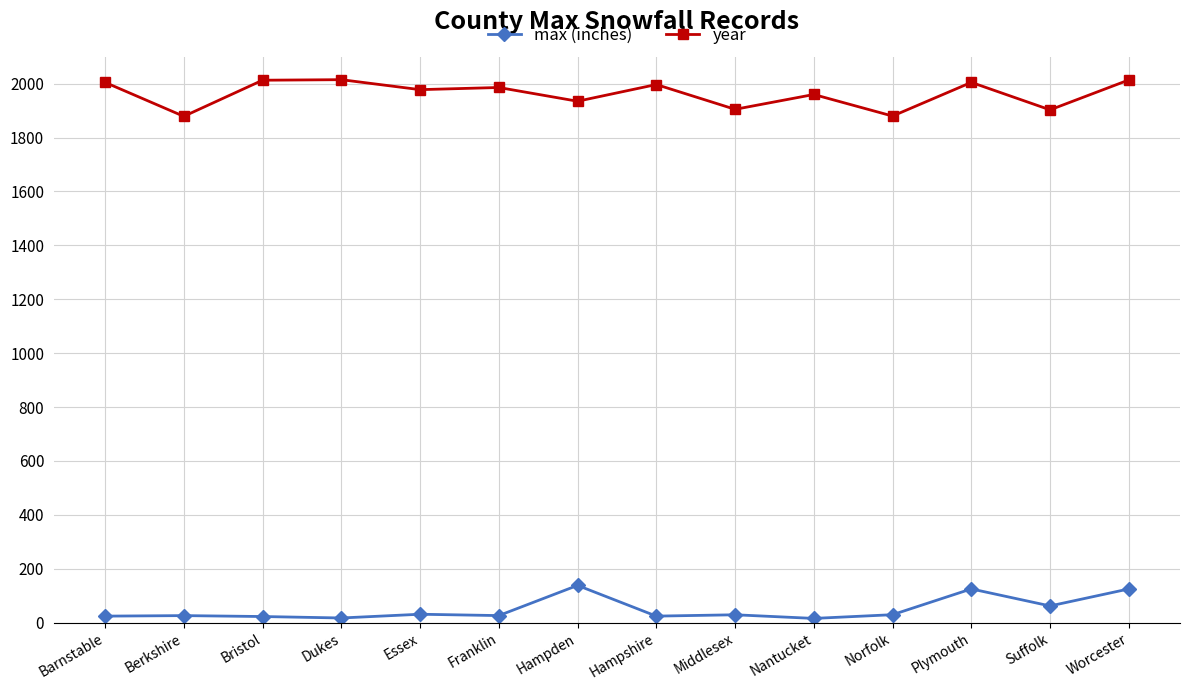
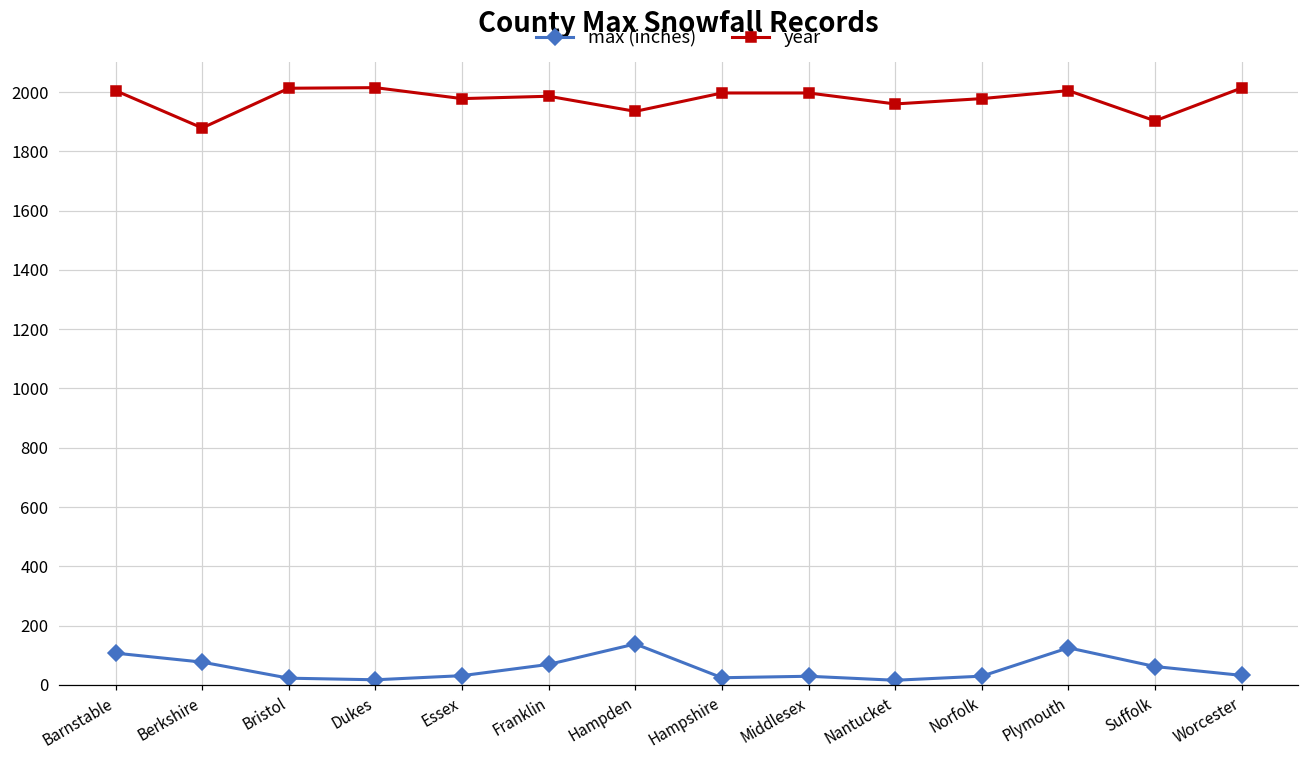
max (inches), Barnstable: 20 -> 110
max (inches), Berkshire: 30 -> 80
max (inches), Franklin: 30 -> 70
year, Middlesex: 1910 -> 2000
year, Norfolk: 1880 -> 1980
max (inches), Worcester: 120 -> 30
